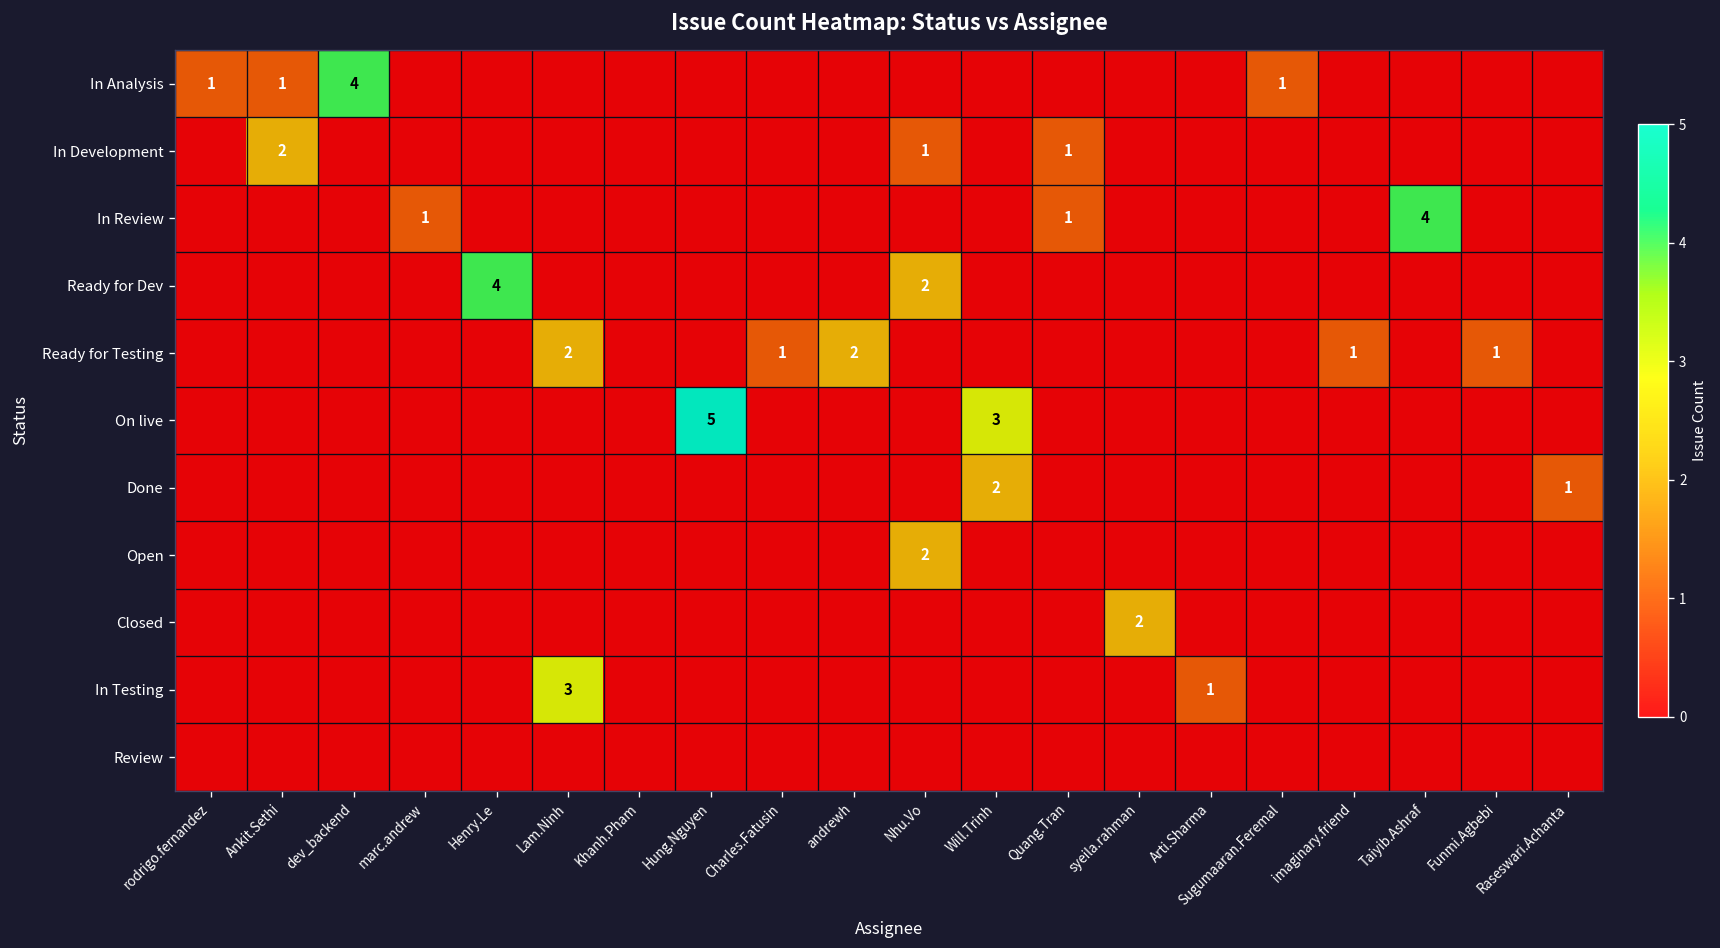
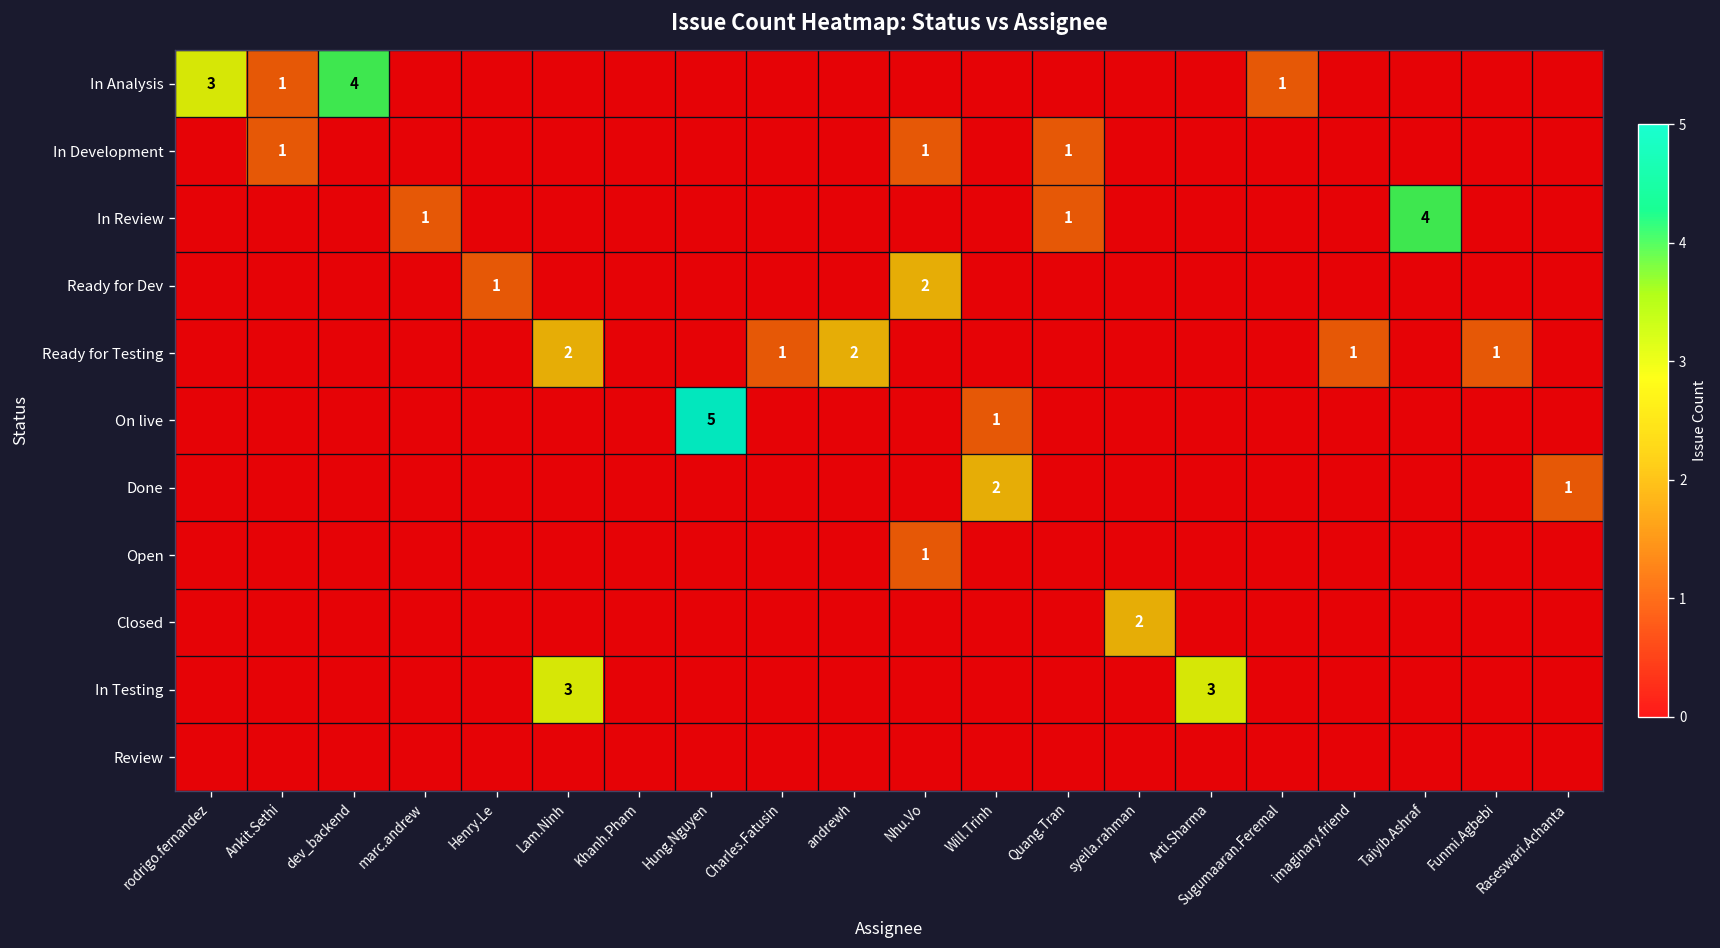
In Analysis, rodrigo.fernandez: 1 -> 3
In Development, Ankit.Sethi: 2 -> 1
Ready for Dev, Henry.Le: 4 -> 1
On live, Will.Trinh: 3 -> 1
Open, Nhu.Vo: 2 -> 1
In Testing, Arti.Sharma: 1 -> 3
